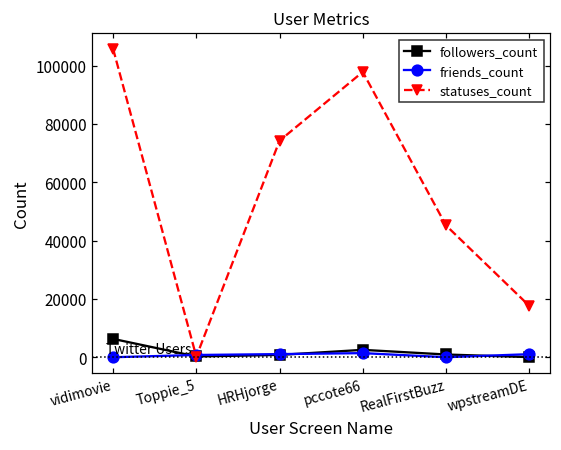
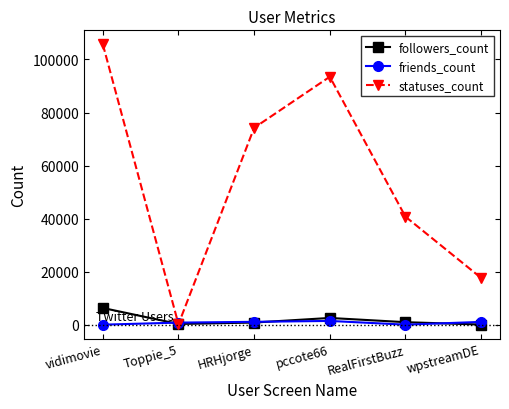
statuses_count, pccote66: 98000 -> 93000
statuses_count, RealFirstBuzz: 45000 -> 41000
